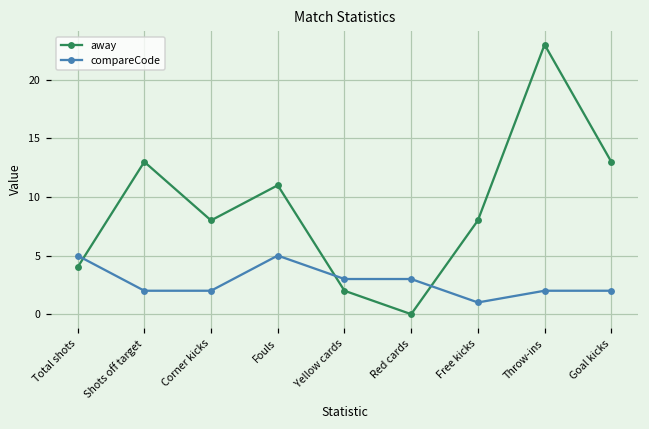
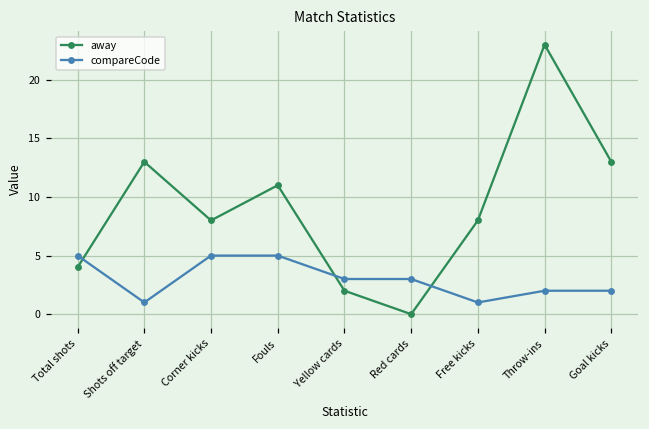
compareCode, Shots off target: 2 -> 1
compareCode, Corner kicks: 2 -> 5
